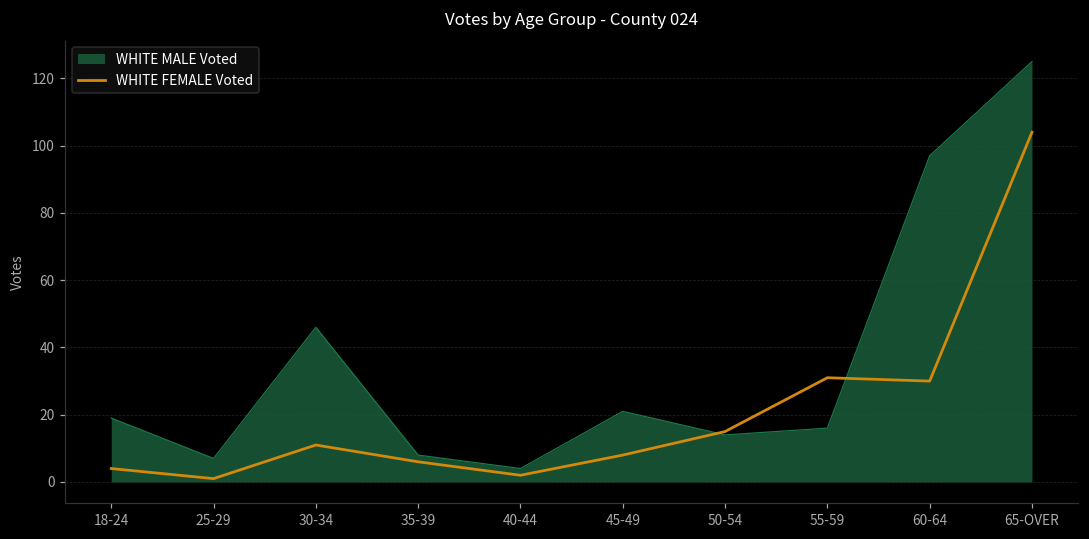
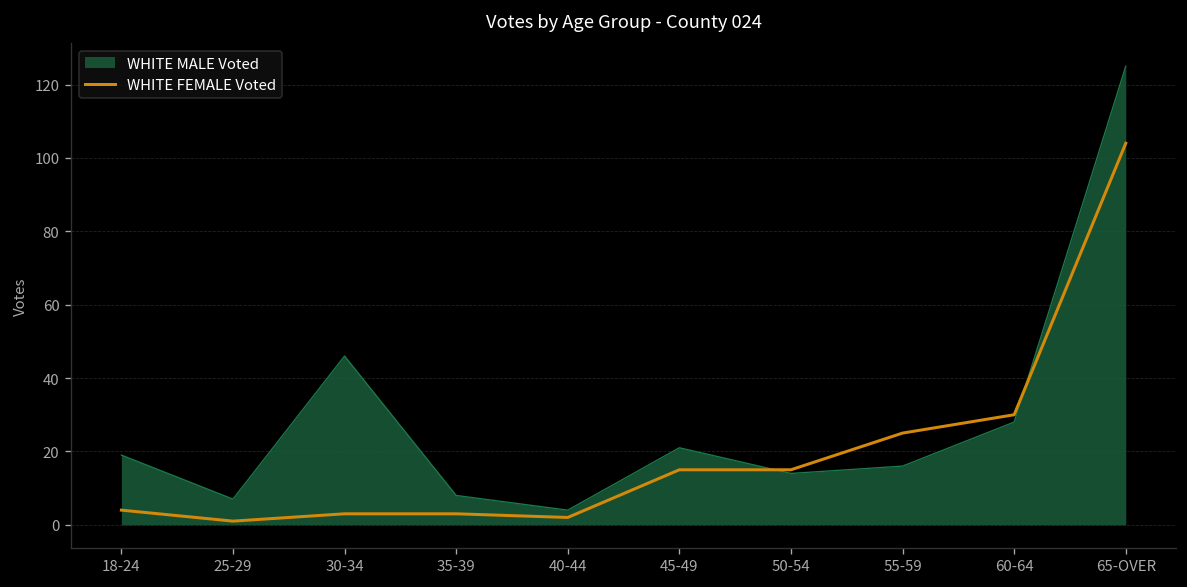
WHITE FEMALE Voted, 30-34: 11 -> 3
WHITE FEMALE Voted, 35-39: 6 -> 3
WHITE FEMALE Voted, 45-49: 8 -> 15
WHITE FEMALE Voted, 55-59: 31 -> 25
WHITE MALE Voted, 60-64: 97 -> 28
